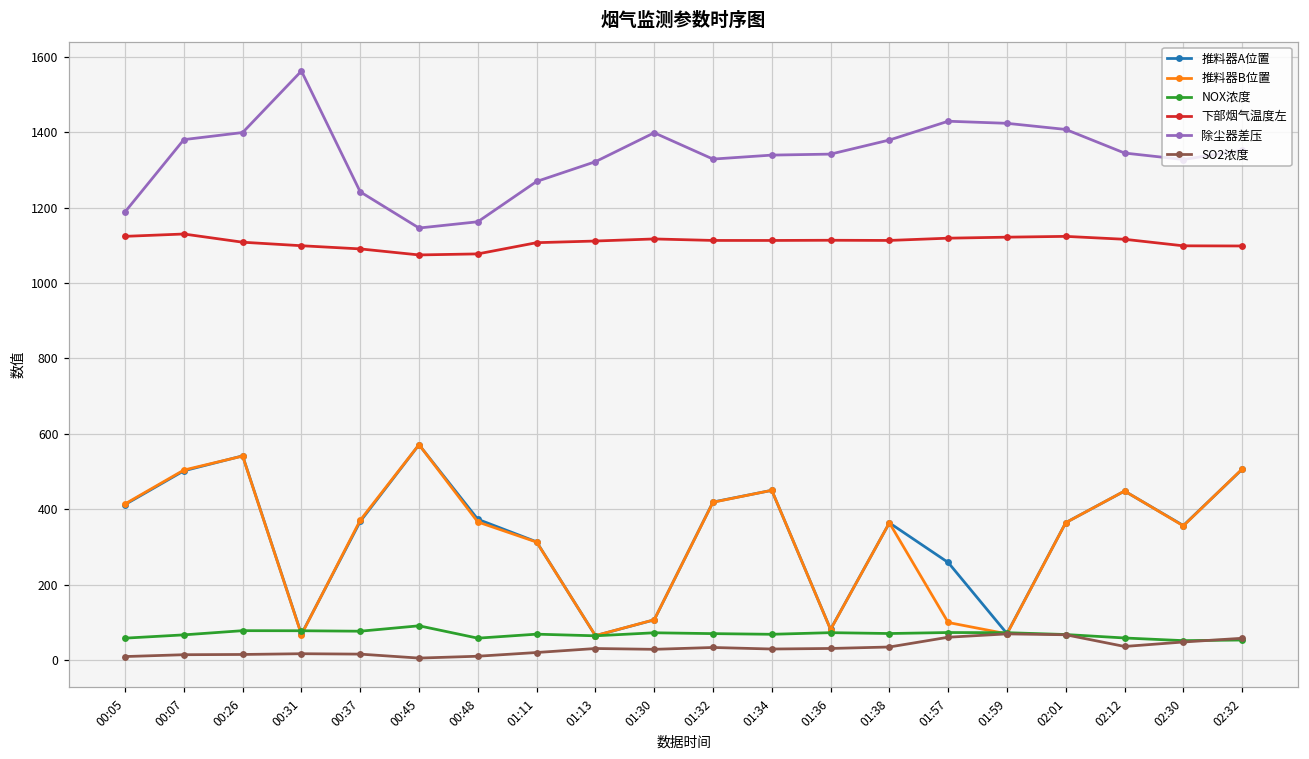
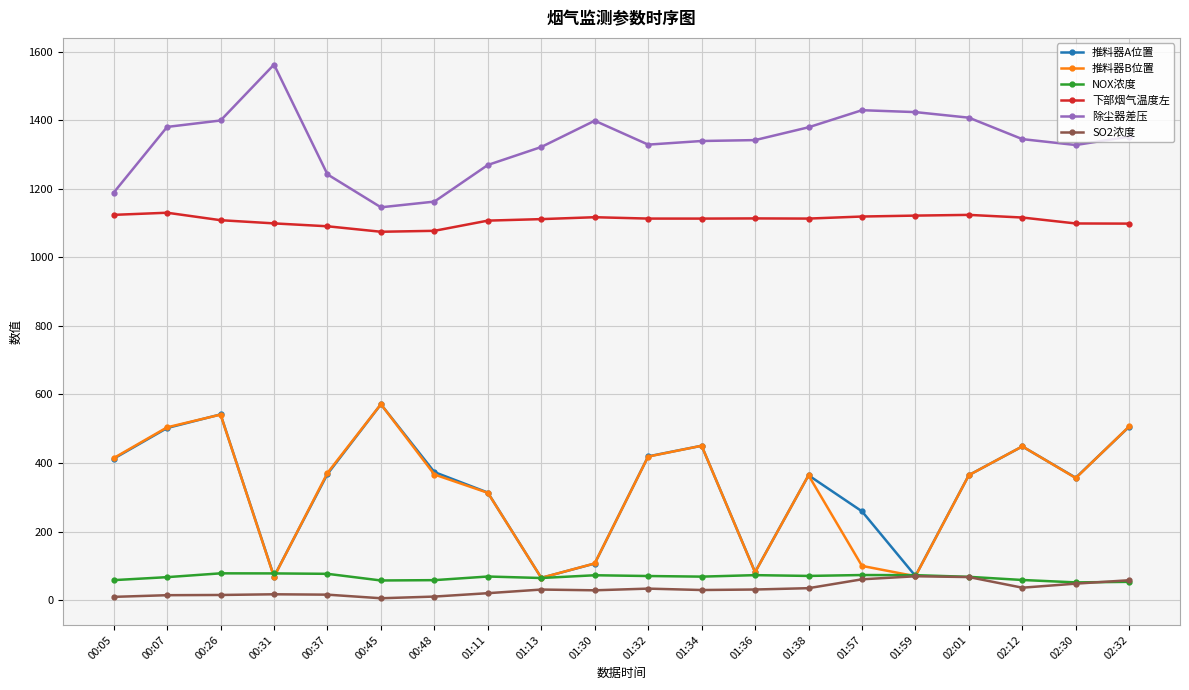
NOX浓度, 00:45: 90 -> 60
